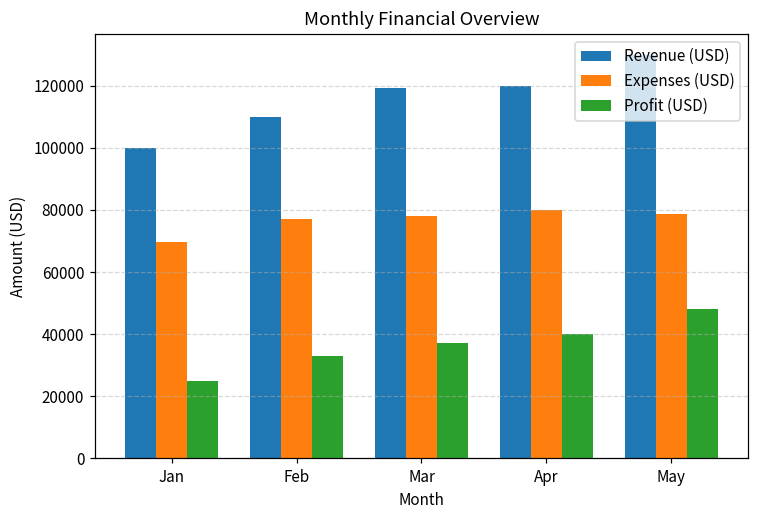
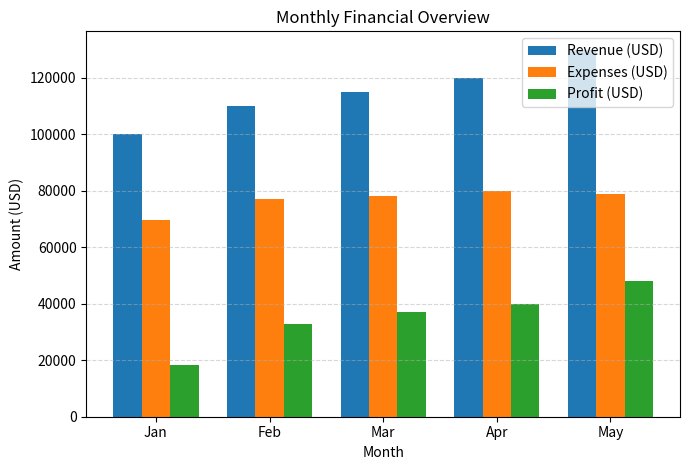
Profit (USD), Jan: 25000 -> 18000
Revenue (USD), Mar: 119000 -> 115000
